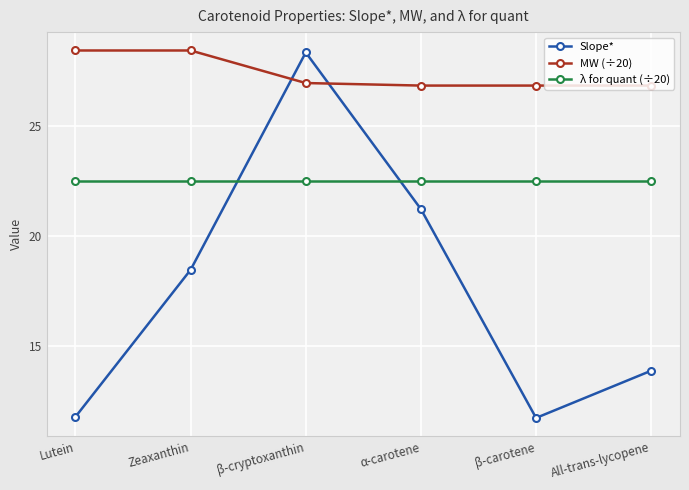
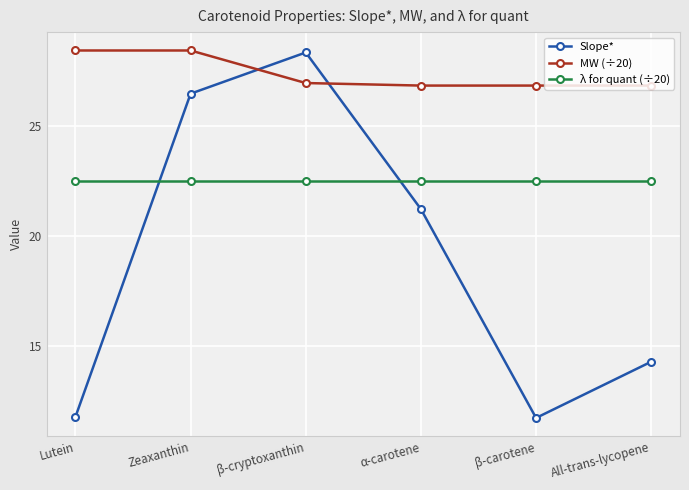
Slope*, Zeaxanthin: 18.4 -> 26.5
Slope*, All-trans-lycopene: 13.9 -> 14.3
